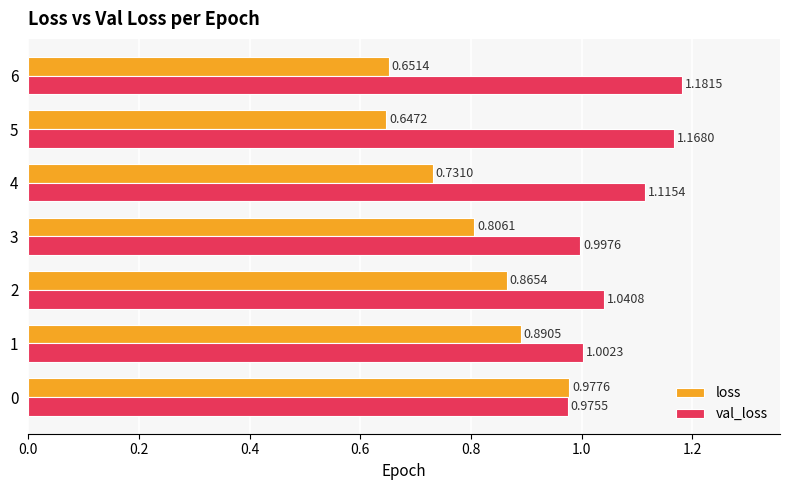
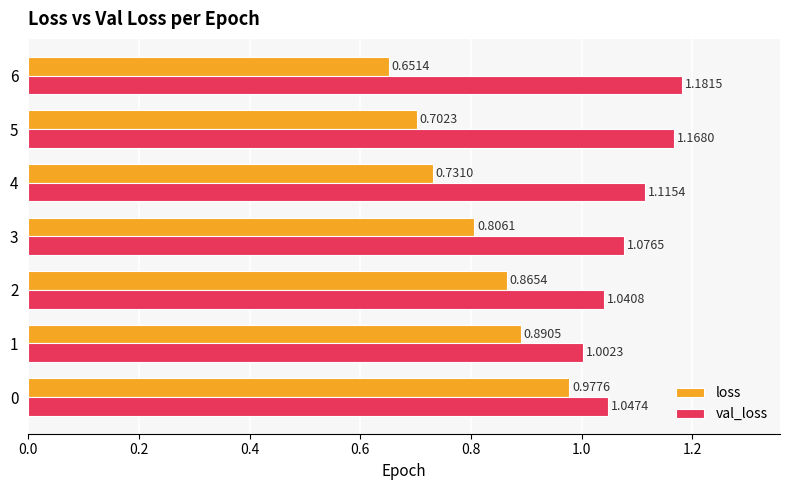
loss, 5: 0.6472 -> 0.7023
val_loss, 3: 0.9976 -> 1.0765
val_loss, 0: 0.9755 -> 1.0474
